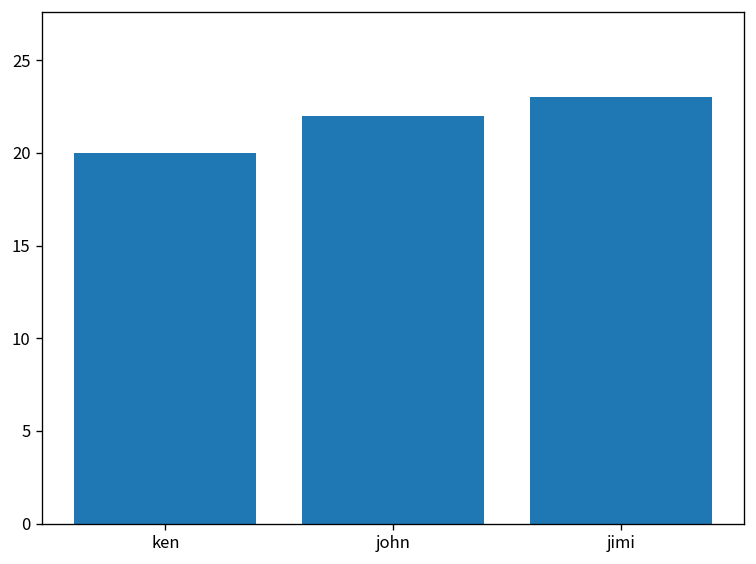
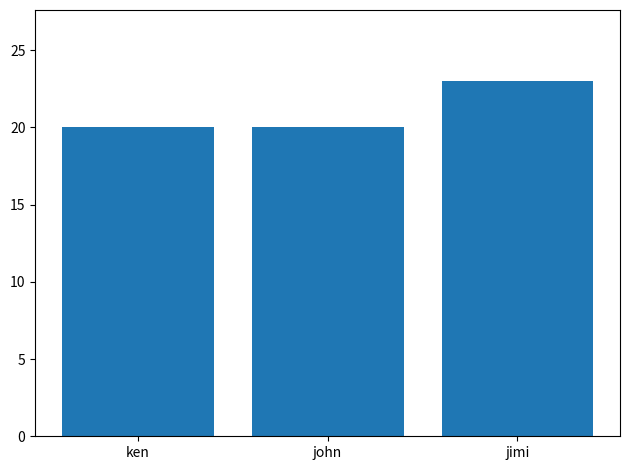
john: 22 -> 20
